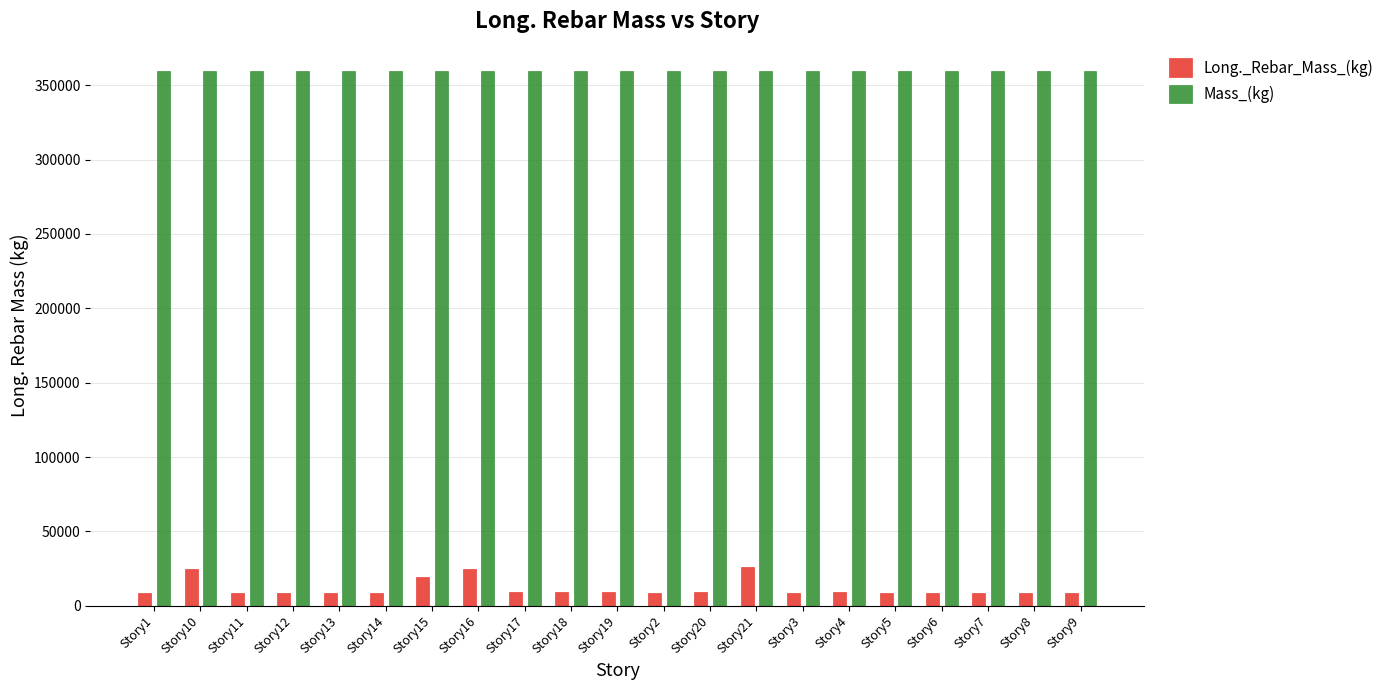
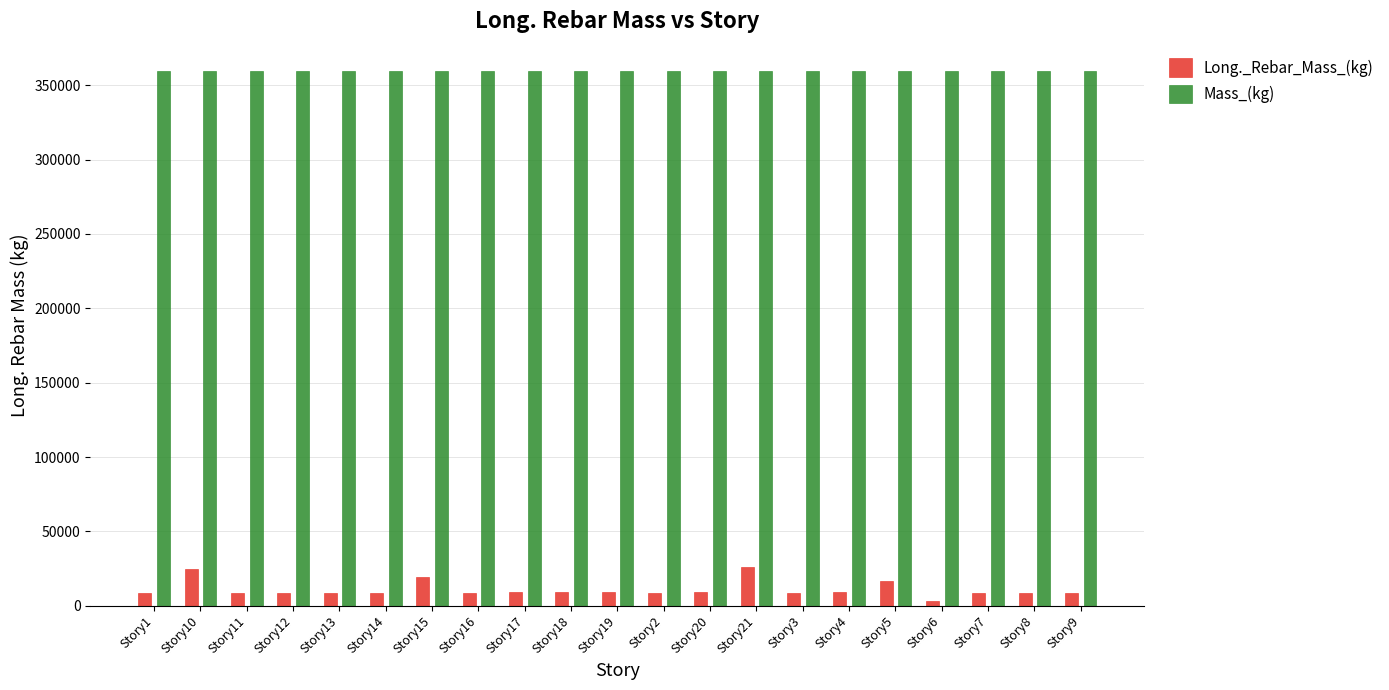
Long._Rebar_Mass_(kg), Story16: 25000 -> 9000
Long._Rebar_Mass_(kg), Story5: 9000 -> 17000
Long._Rebar_Mass_(kg), Story6: 9000 -> 3000
